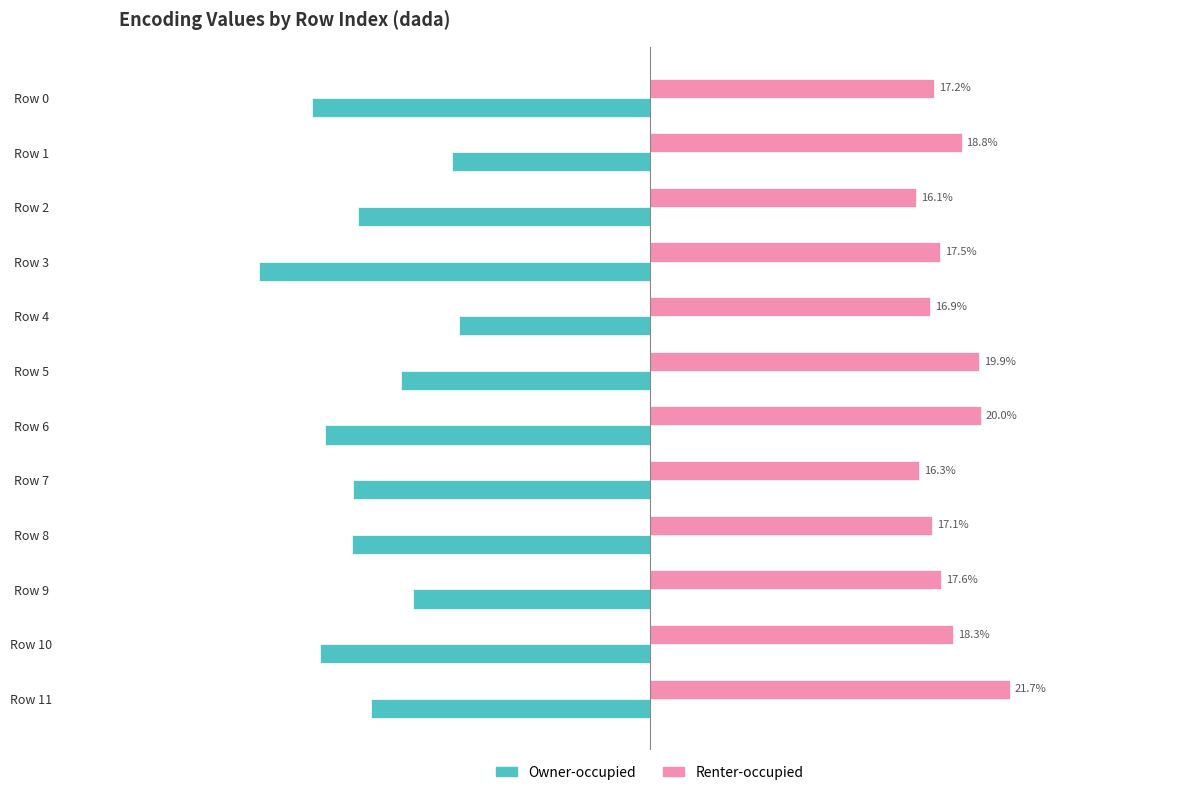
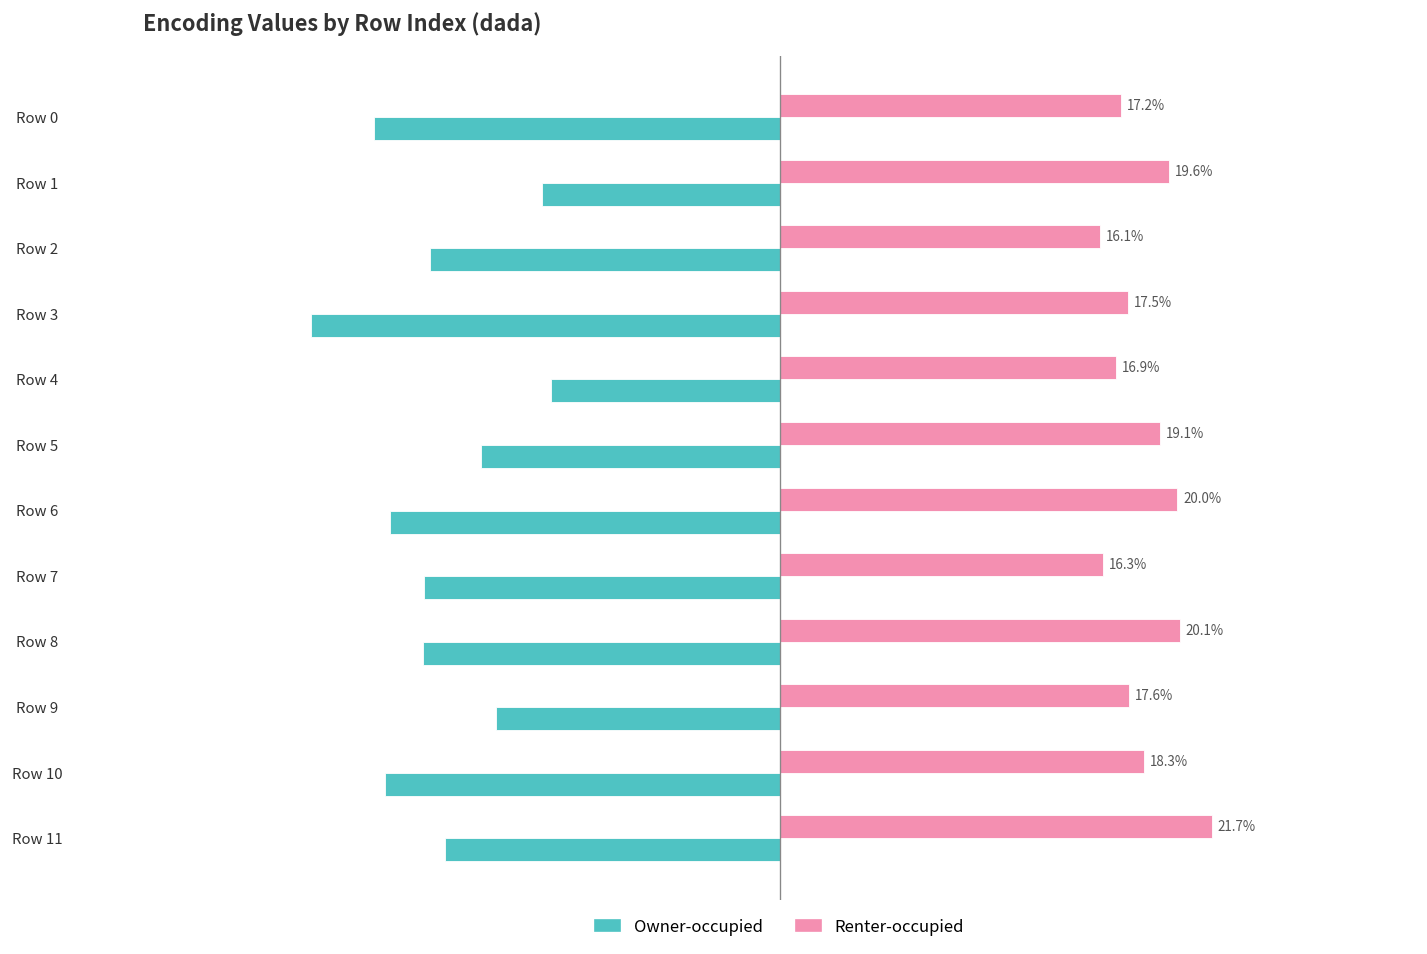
Renter-occupied, Row 1: 18.8% -> 19.6%
Renter-occupied, Row 5: 19.9% -> 19.1%
Renter-occupied, Row 8: 17.1% -> 20.1%
